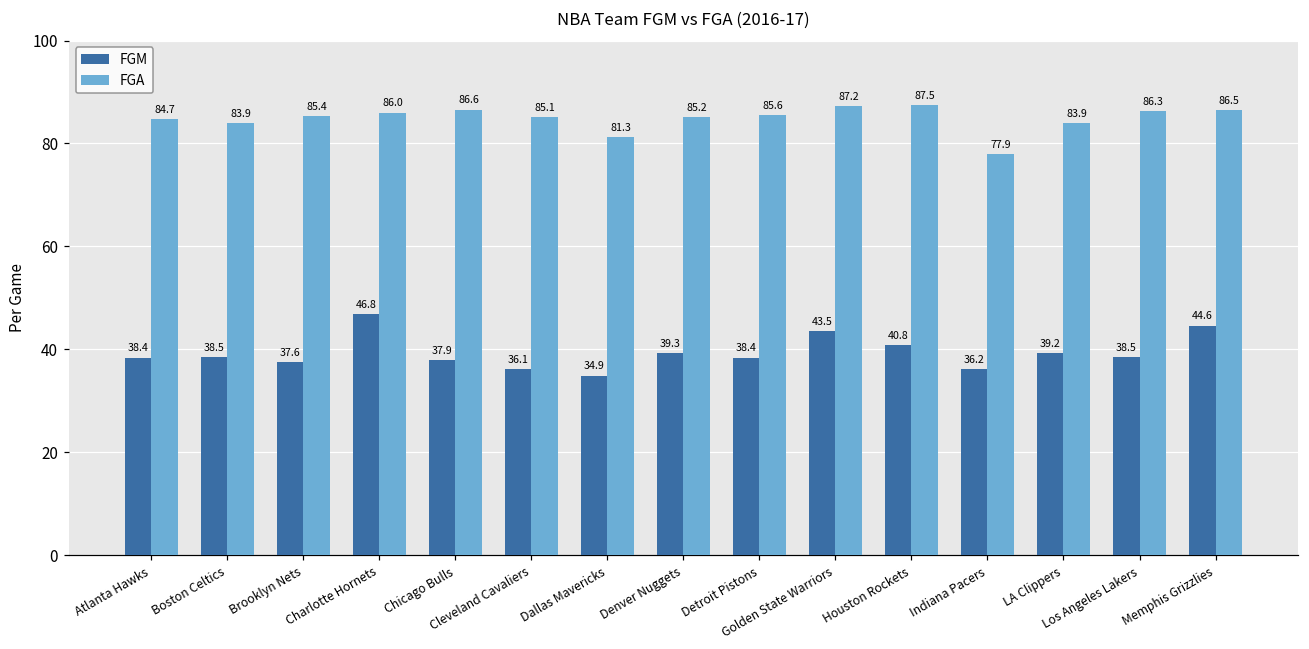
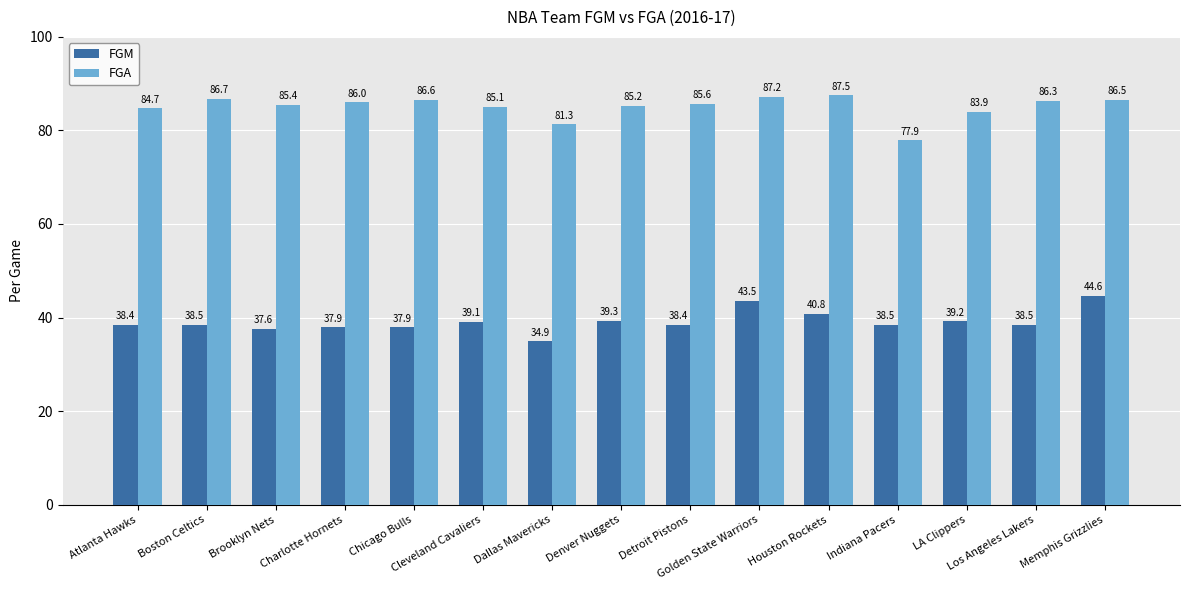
FGA, Boston Celtics: 83.9 -> 86.7
FGM, Charlotte Hornets: 46.8 -> 37.9
FGM, Cleveland Cavaliers: 36.1 -> 39.1
FGM, Indiana Pacers: 36.2 -> 38.5
